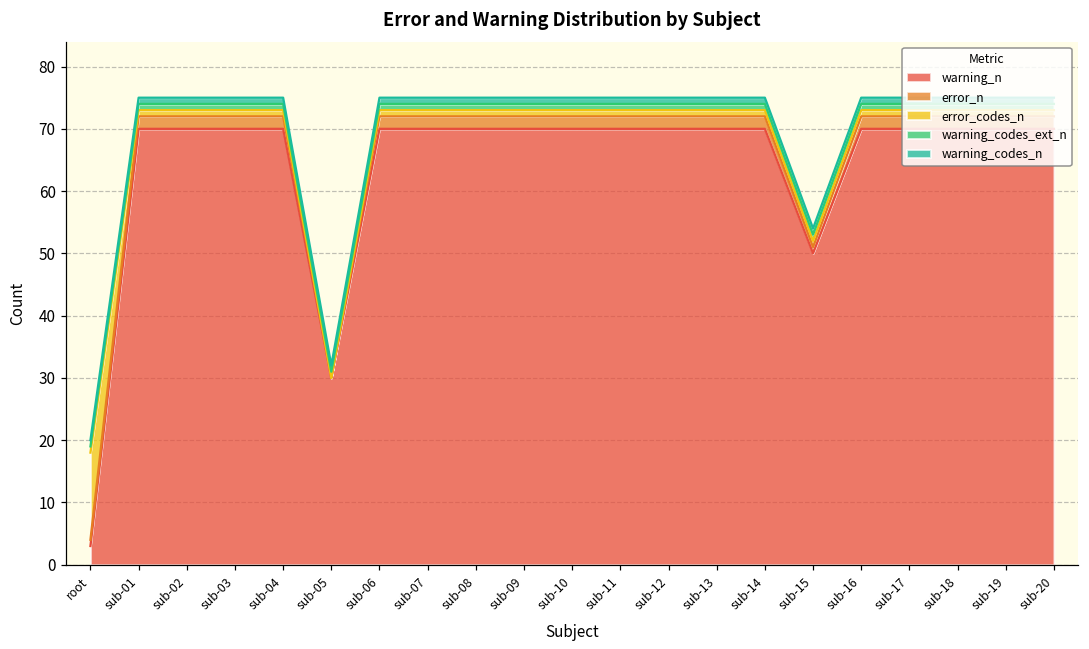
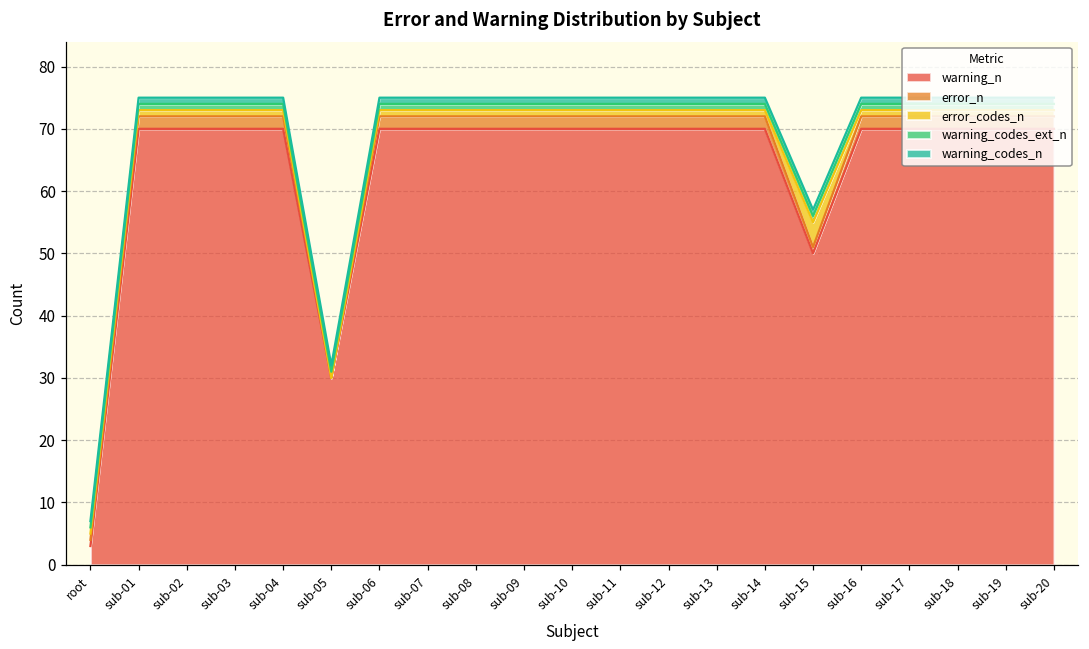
error_codes_n, root: 14 -> 1
error_codes_n, sub-15: 1 -> 4
